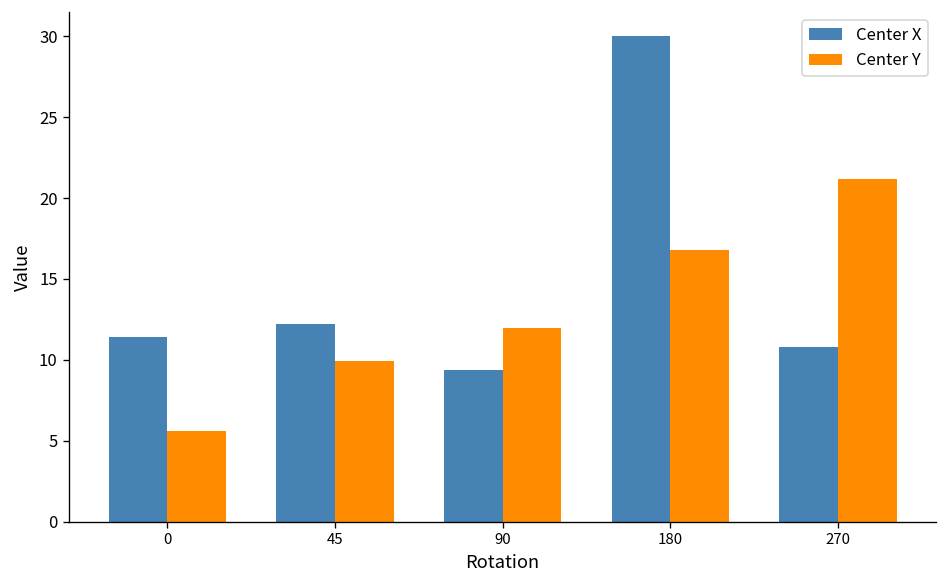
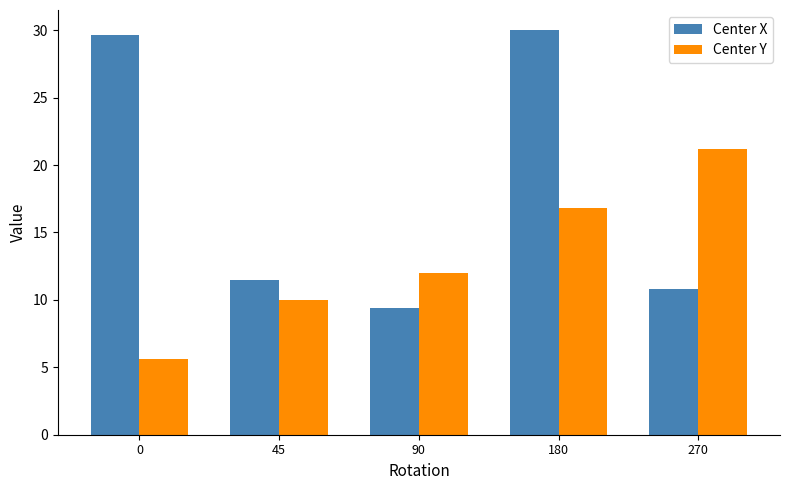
Center X, 0: 11.4 -> 29.6
Center X, 45: 12.2 -> 11.5
